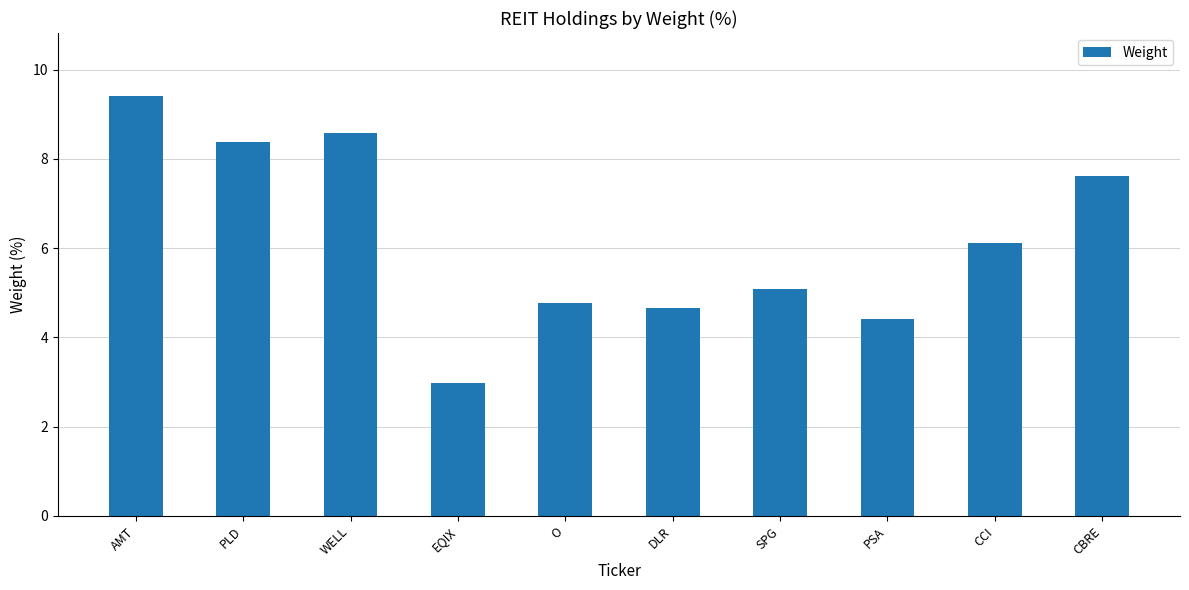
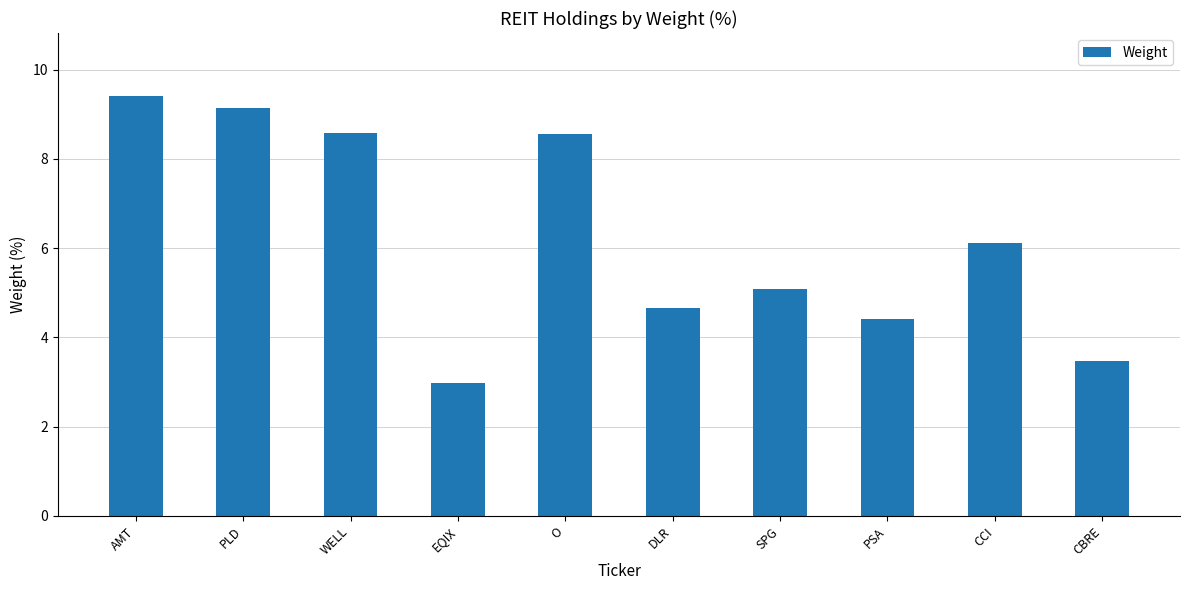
PLD: 8.4 -> 9.2
O: 4.8 -> 8.6
CBRE: 7.6 -> 3.5
